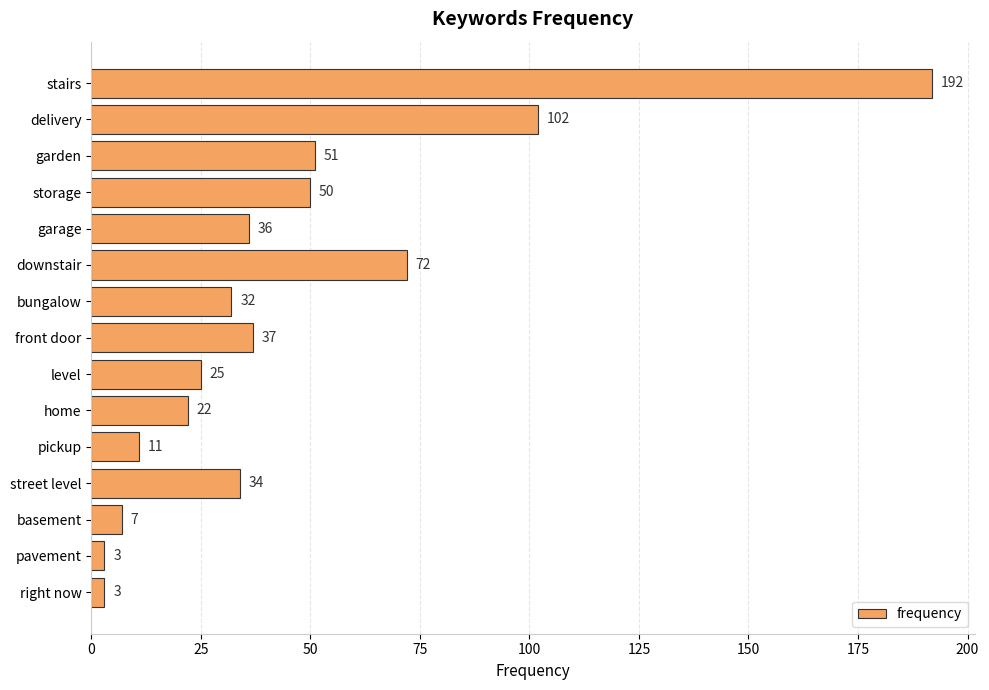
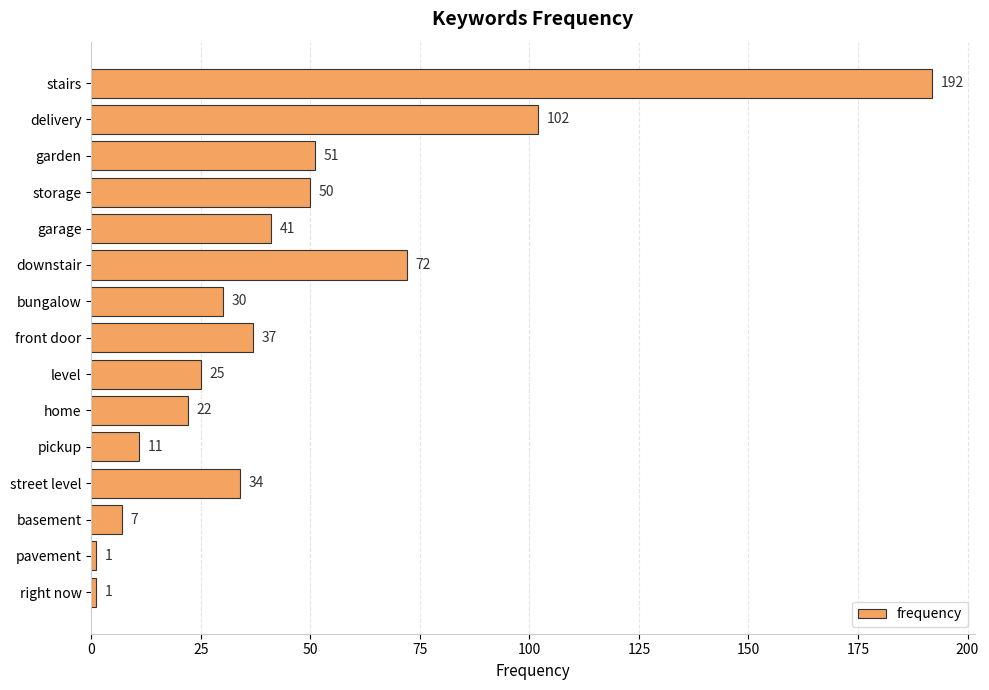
garage: 36 -> 41
bungalow: 32 -> 30
pavement: 3 -> 1
right now: 3 -> 1
